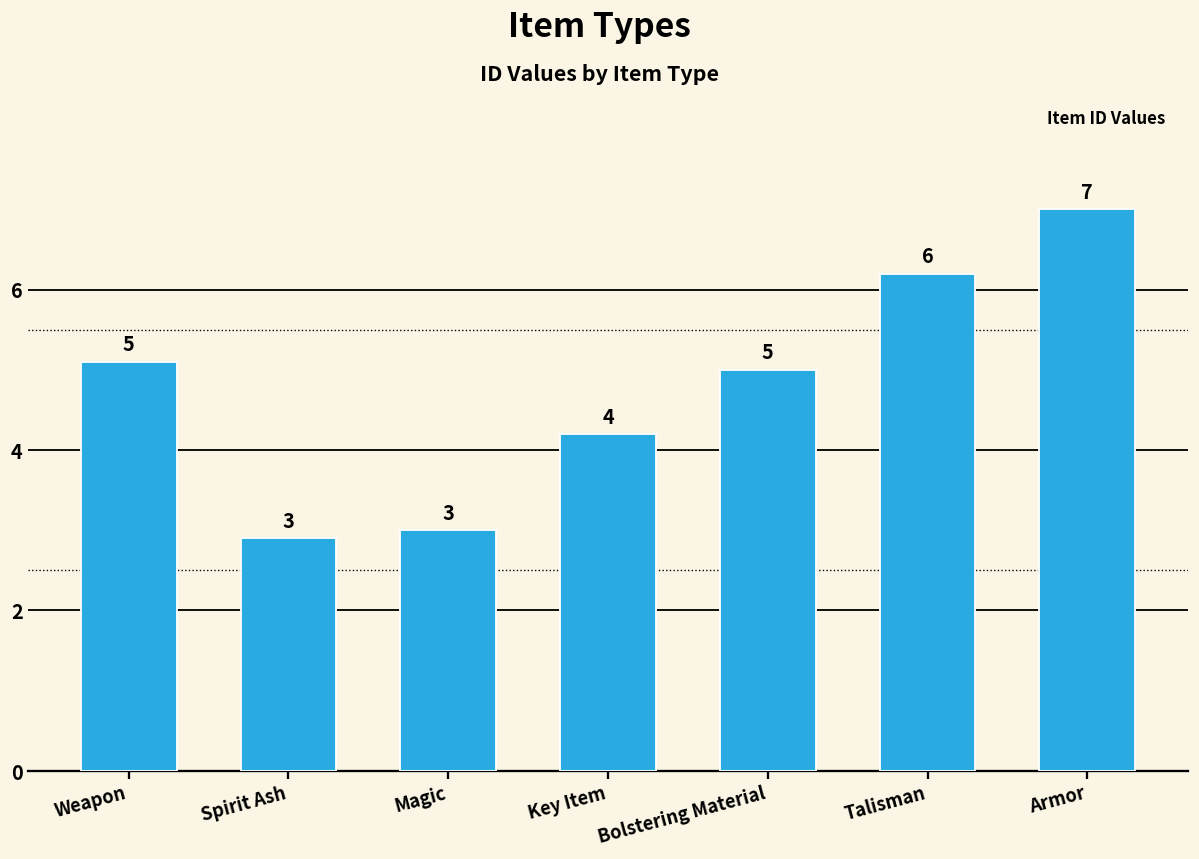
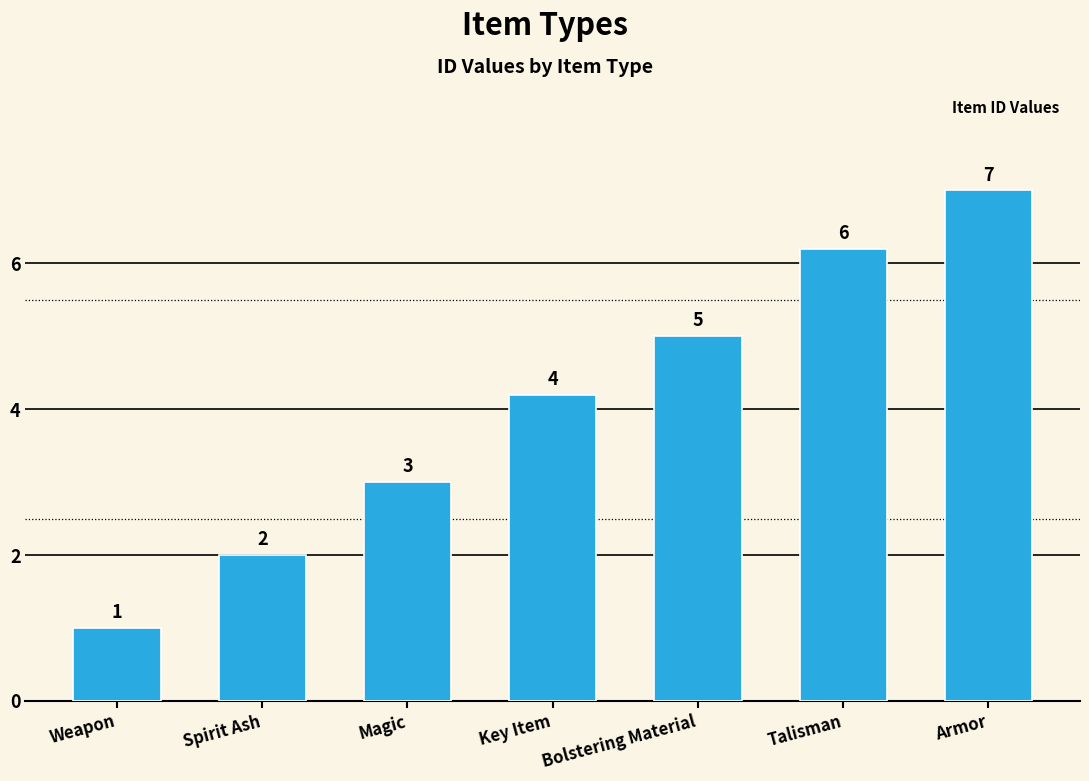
Weapon: 5 -> 1
Spirit Ash: 3 -> 2
